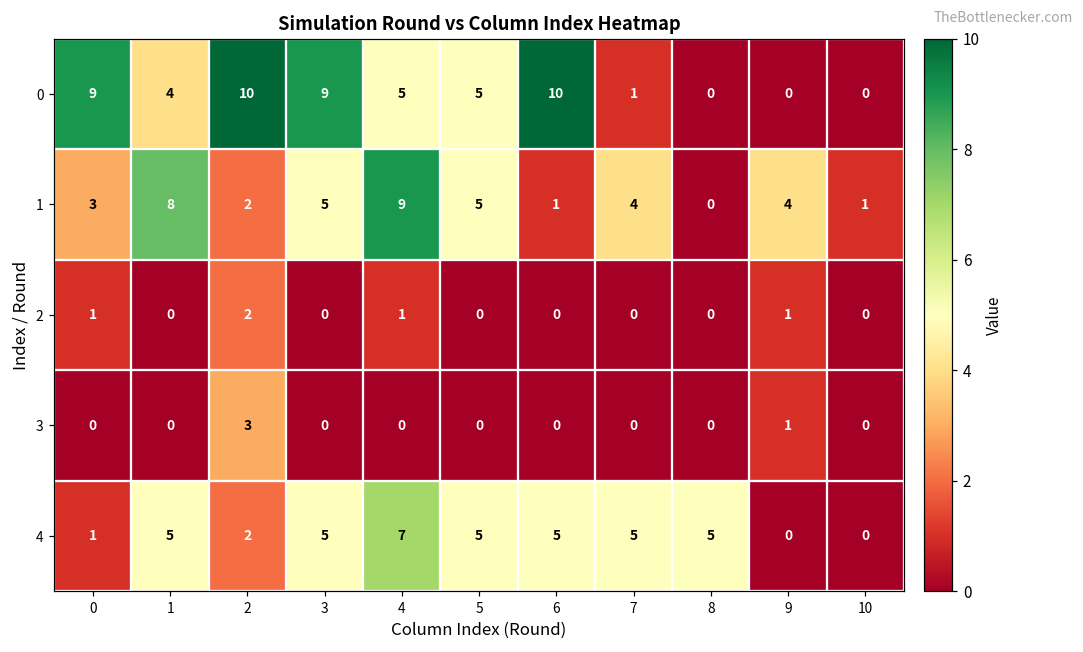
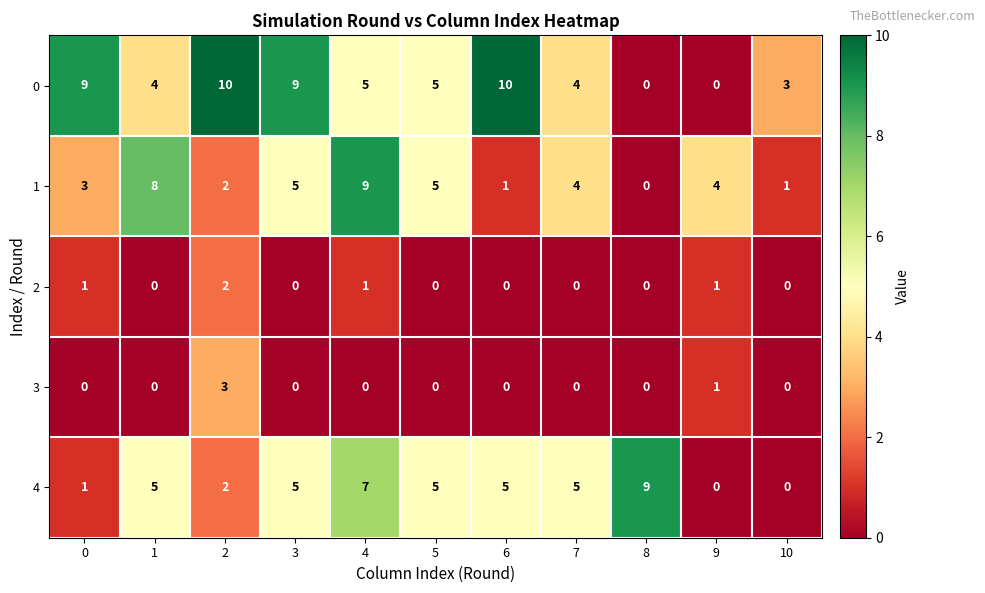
0, 7: 1 -> 4
0, 10: 0 -> 3
4, 8: 5 -> 9
